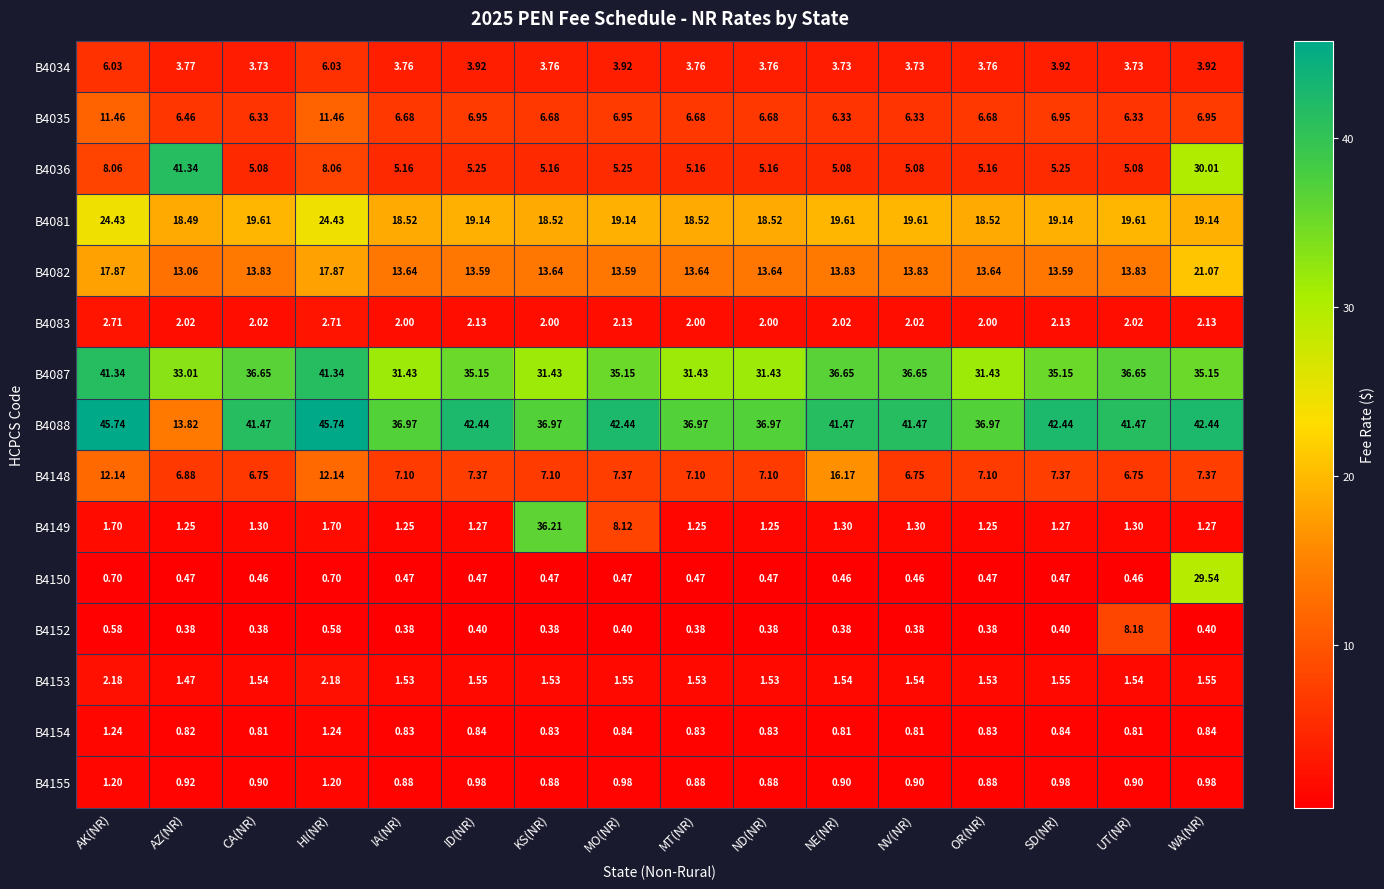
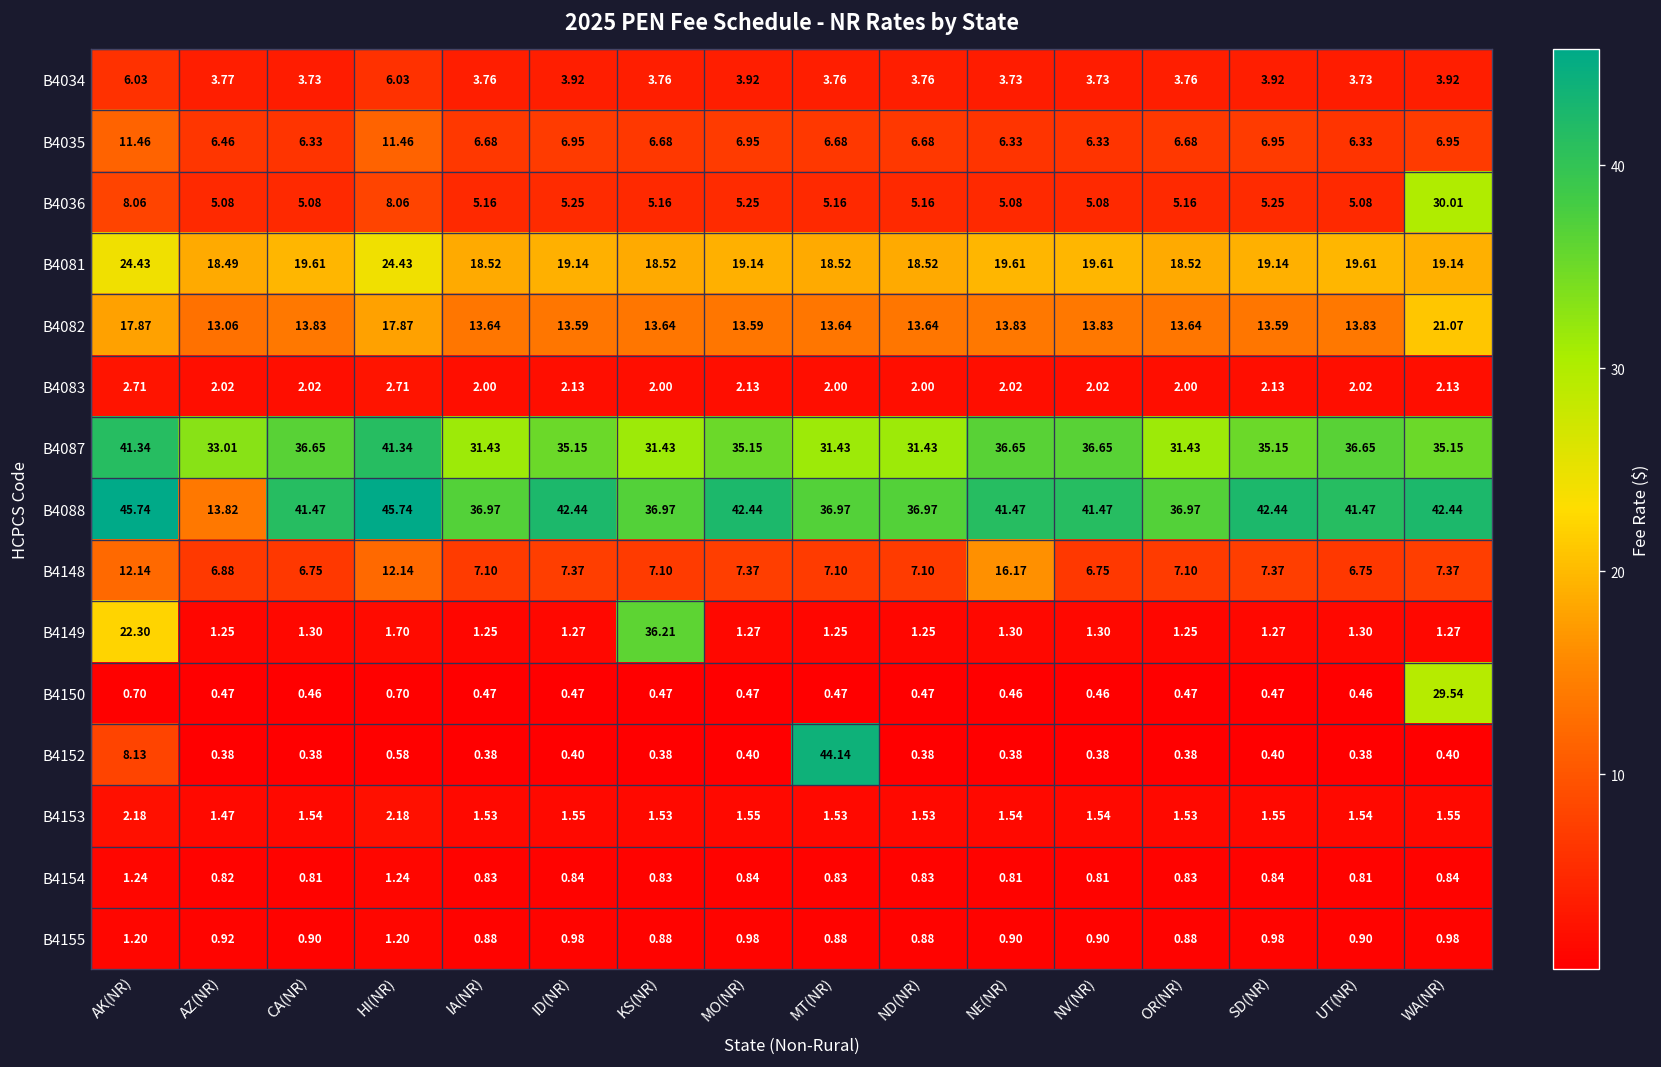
B4036, AZ(NR): 41.34 -> 5.08
B4149, AK(NR): 1.70 -> 22.30
B4149, MO(NR): 8.12 -> 1.27
B4152, AK(NR): 0.58 -> 8.13
B4152, MT(NR): 0.38 -> 44.14
B4152, UT(NR): 8.18 -> 0.38
